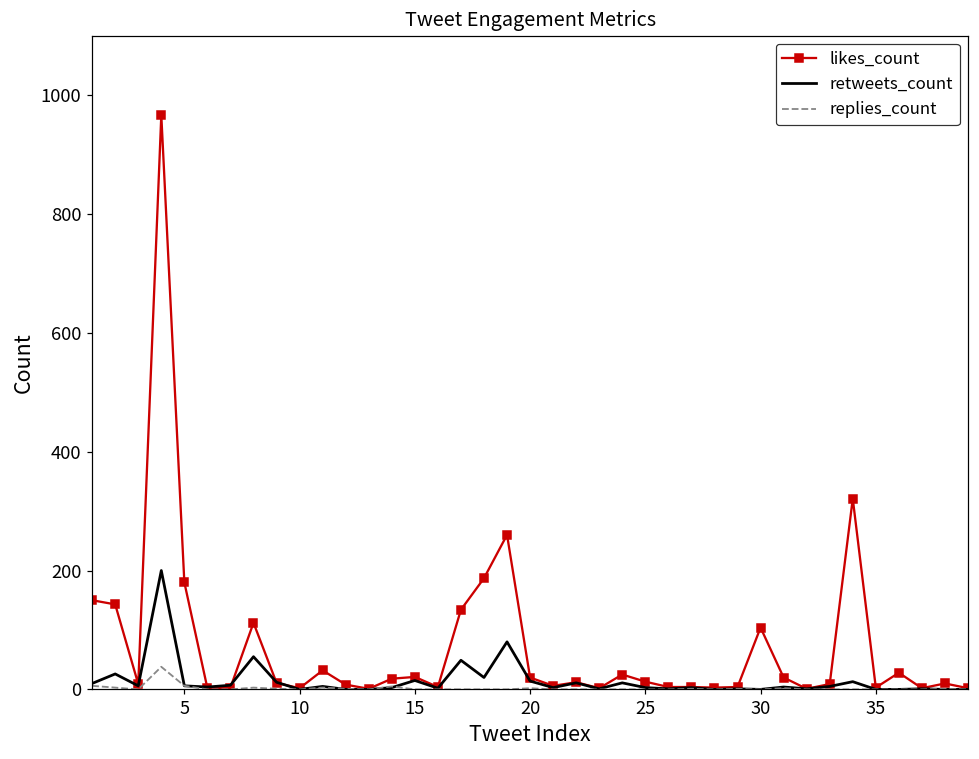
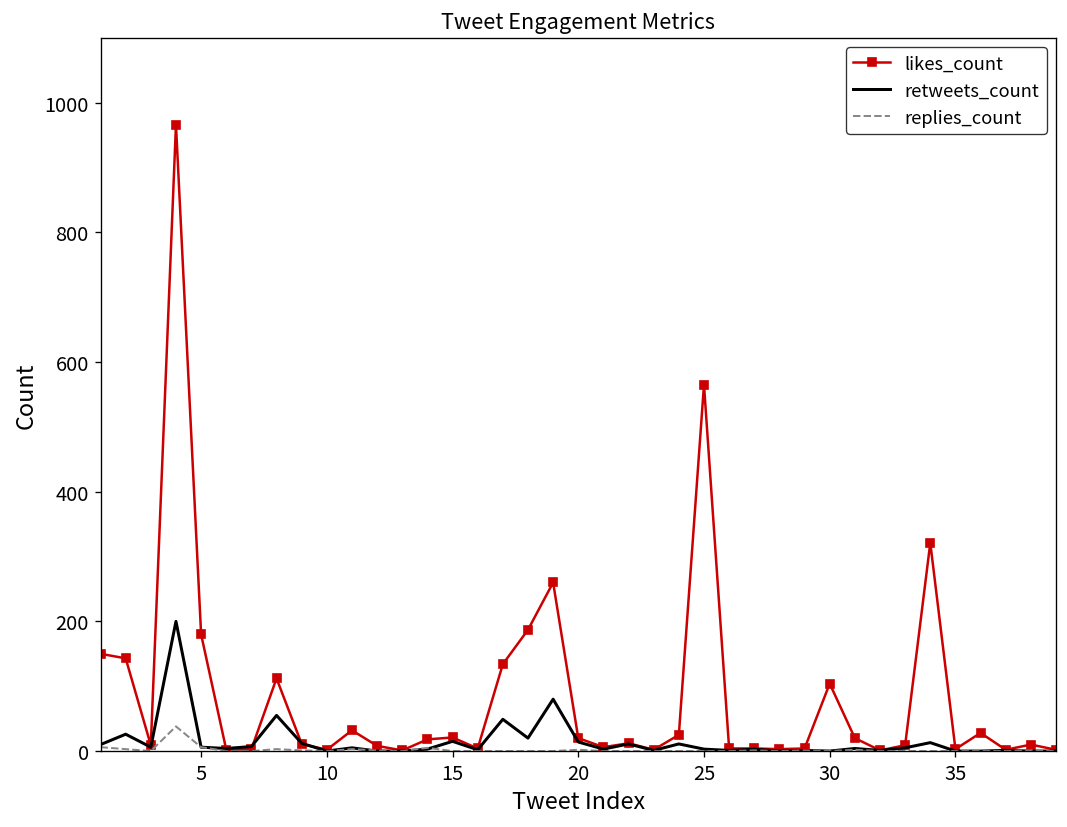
likes_count, 25: 10 -> 570
